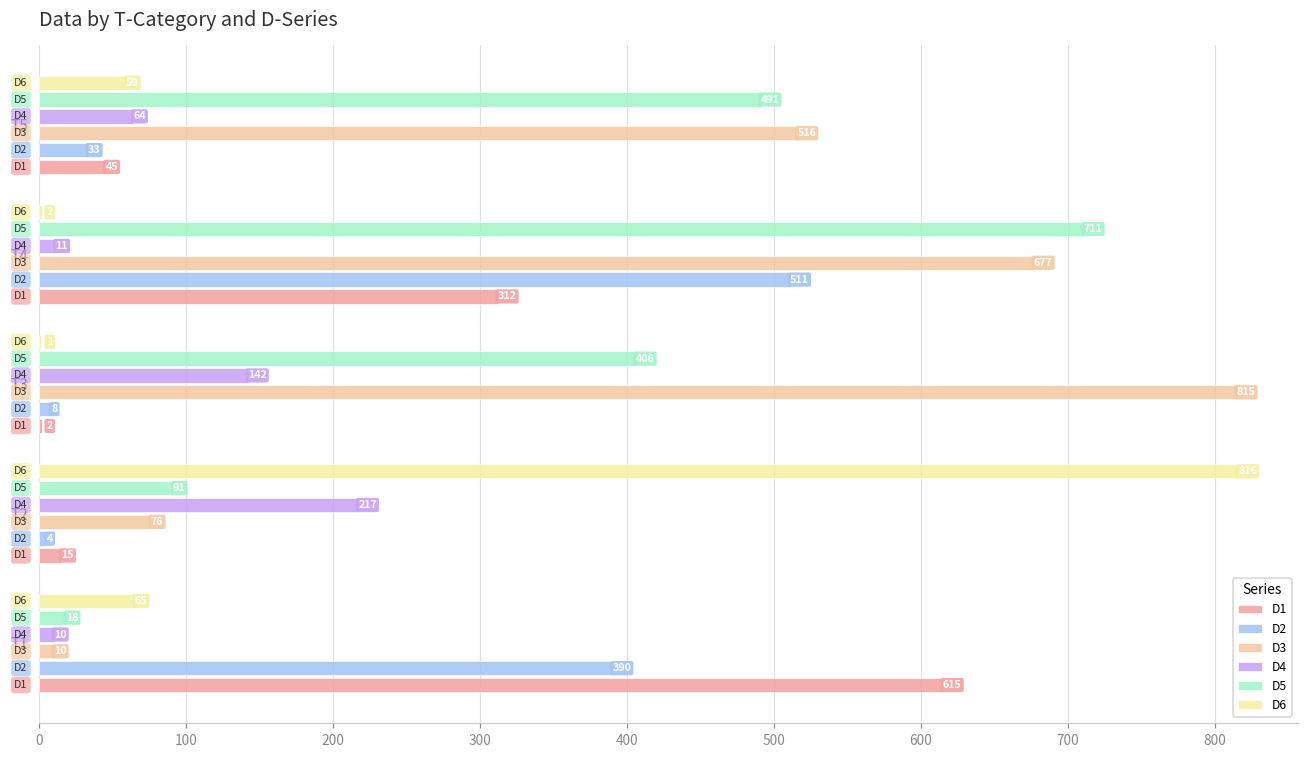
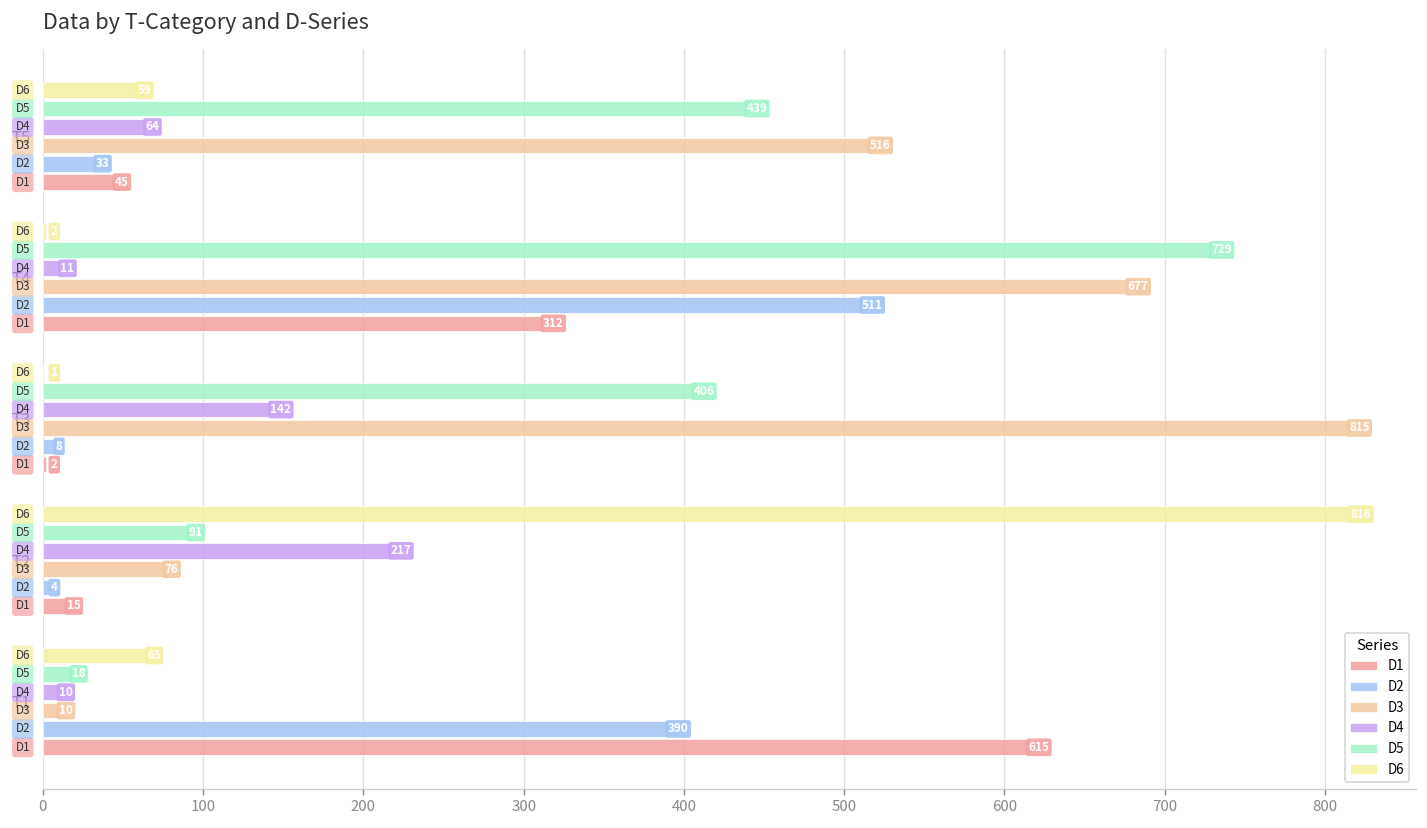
D5, T5: 491 -> 439
D5, T4: 711 -> 729
